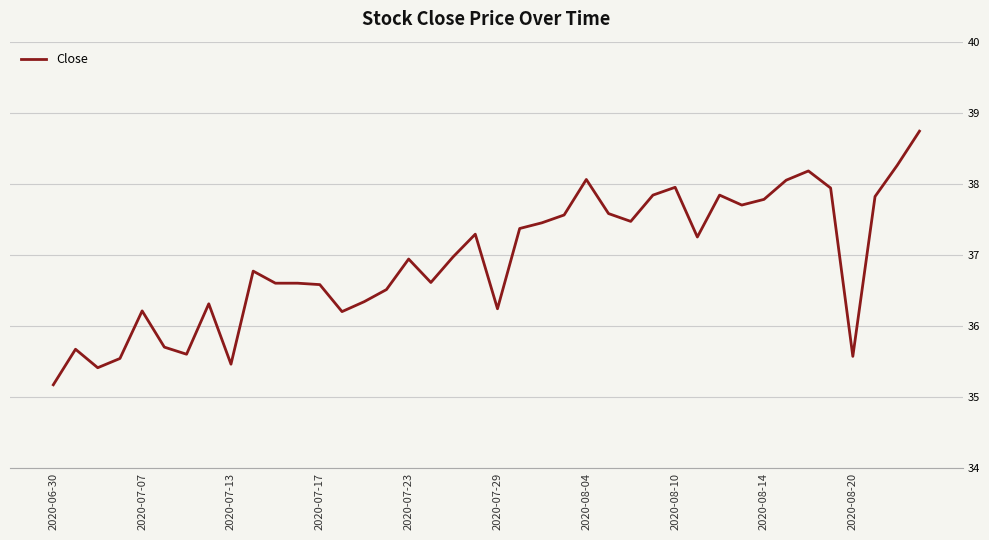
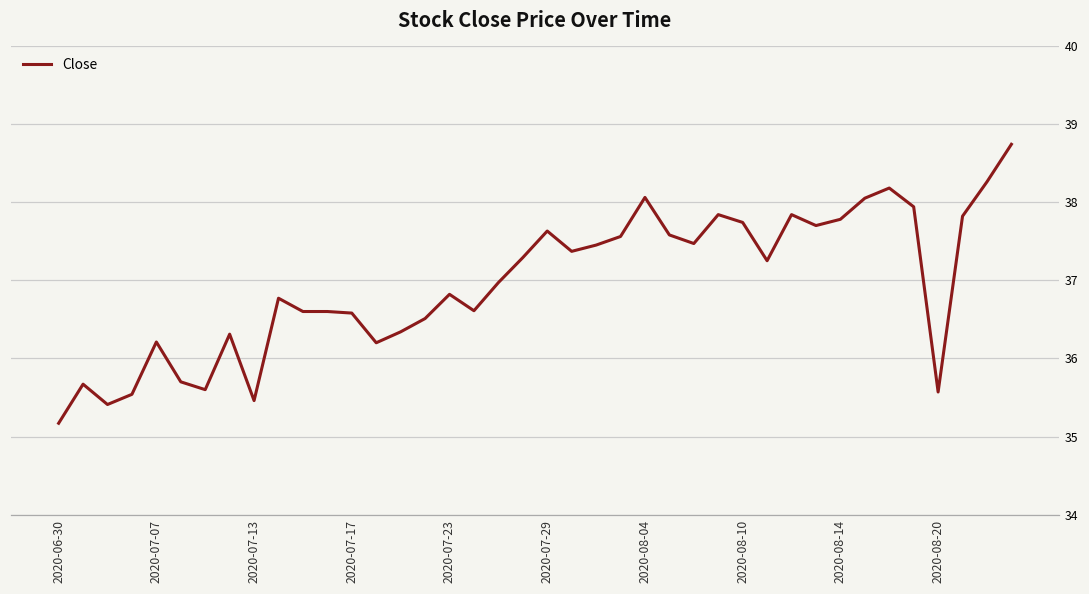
2020-07-23: 36.9 -> 36.8
2020-07-29: 36.2 -> 37.6
2020-08-10: 38.0 -> 37.7
